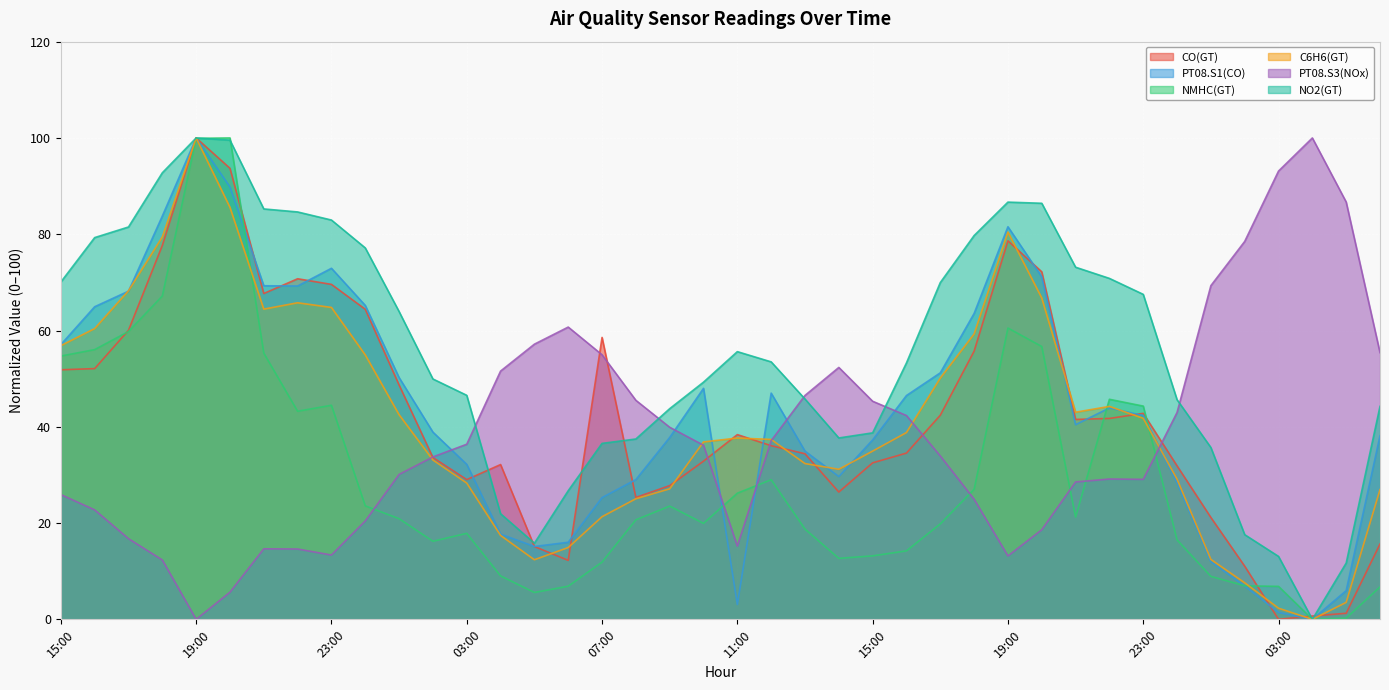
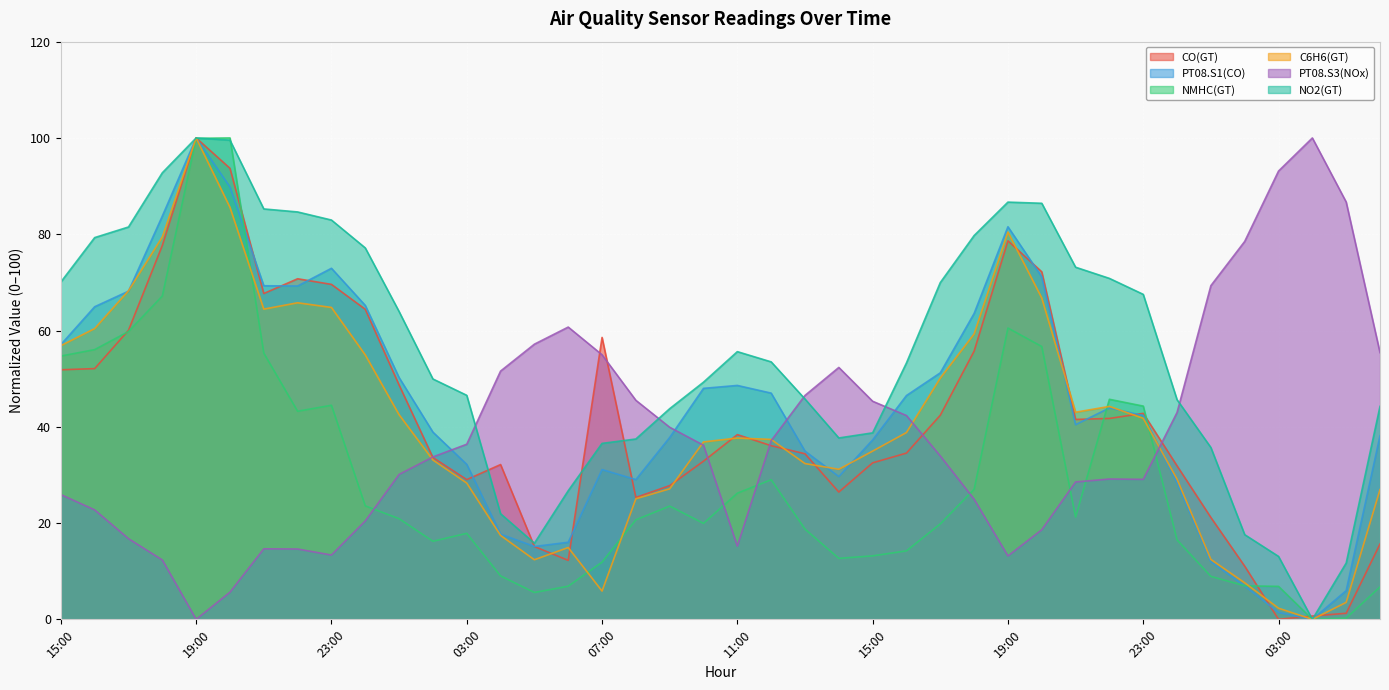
PT08.S1(CO), 07:00: 25 -> 31
C6H6(GT), 07:00: 21 -> 6
PT08.S1(CO), 11:00: 3 -> 49
